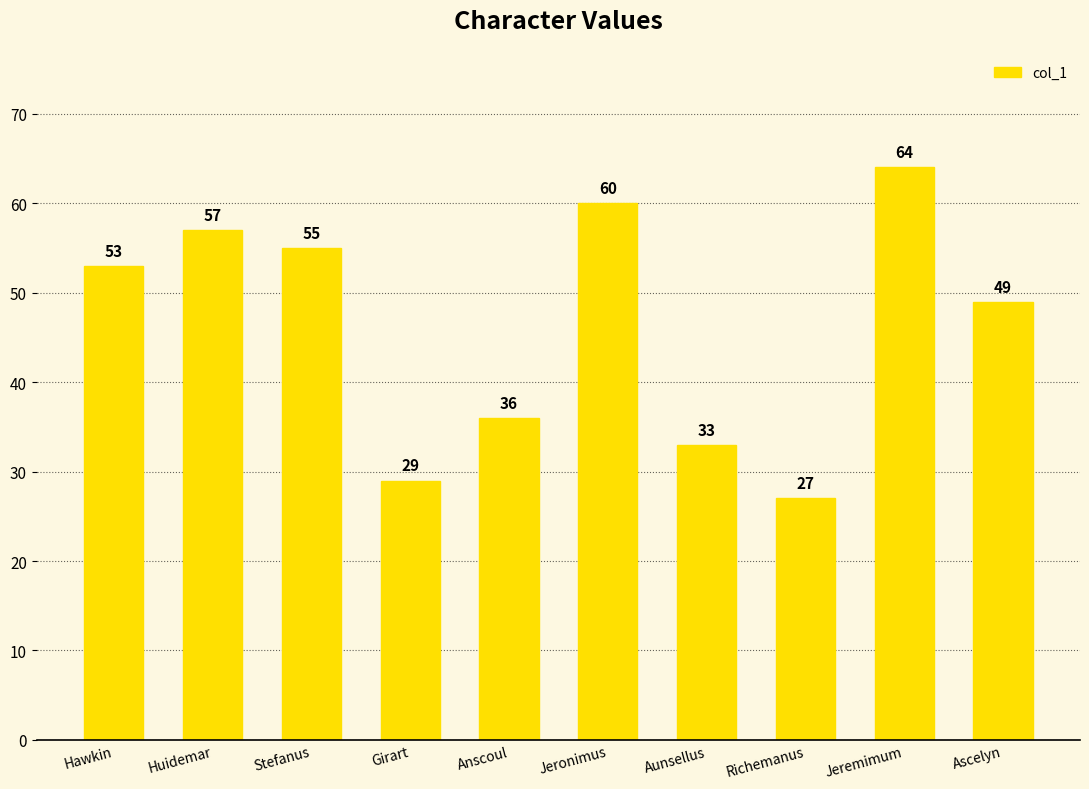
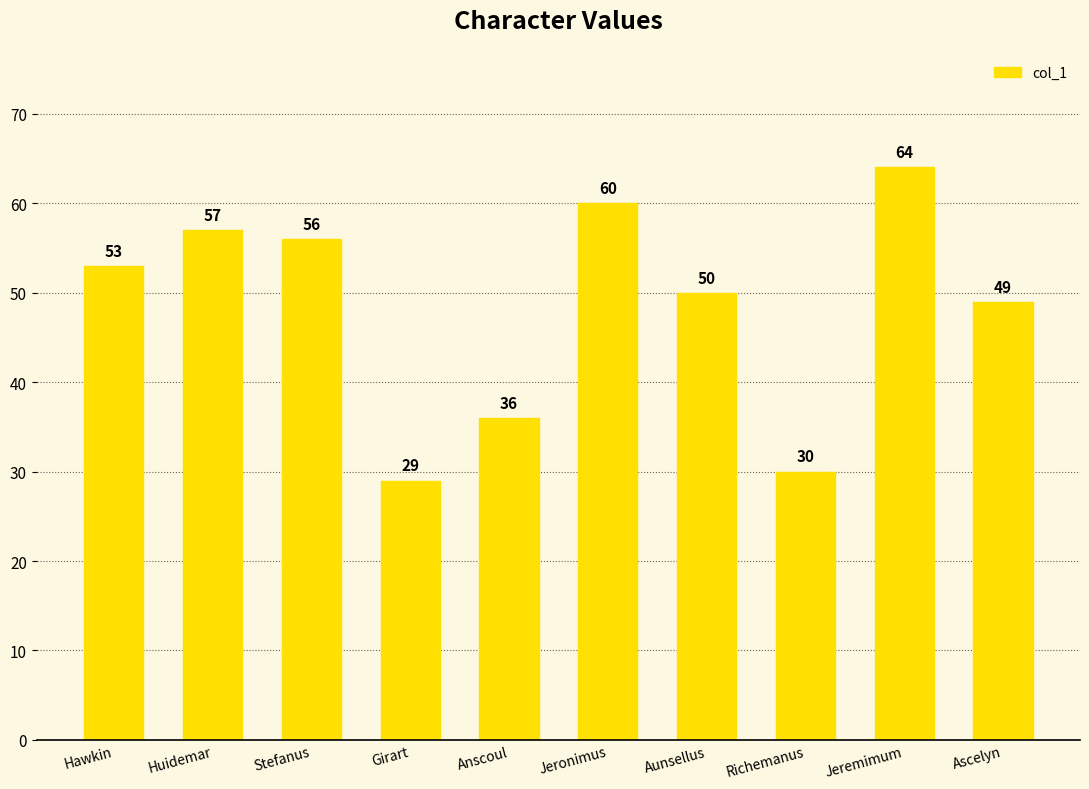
Stefanus: 55 -> 56
Aunsellus: 33 -> 50
Richemanus: 27 -> 30
